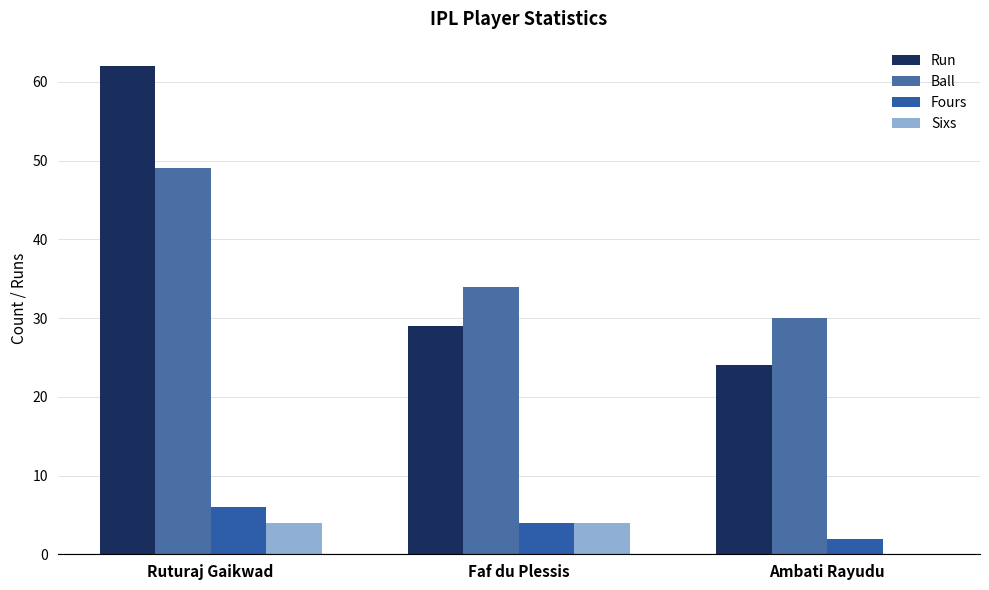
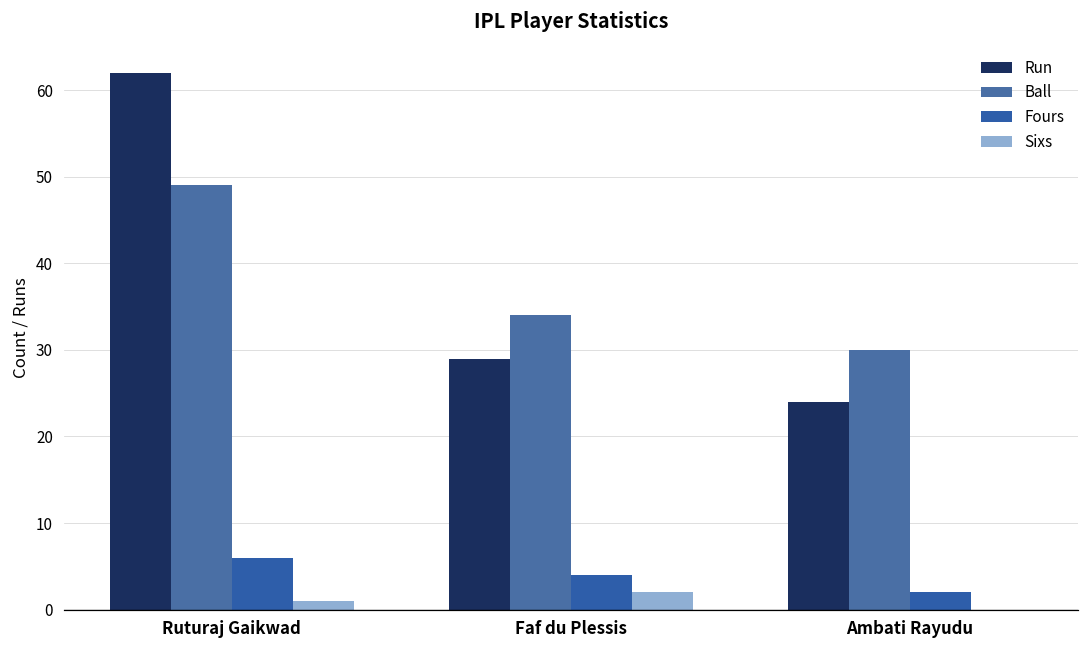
Sixs, Ruturaj Gaikwad: 4 -> 1
Sixs, Faf du Plessis: 4 -> 2
